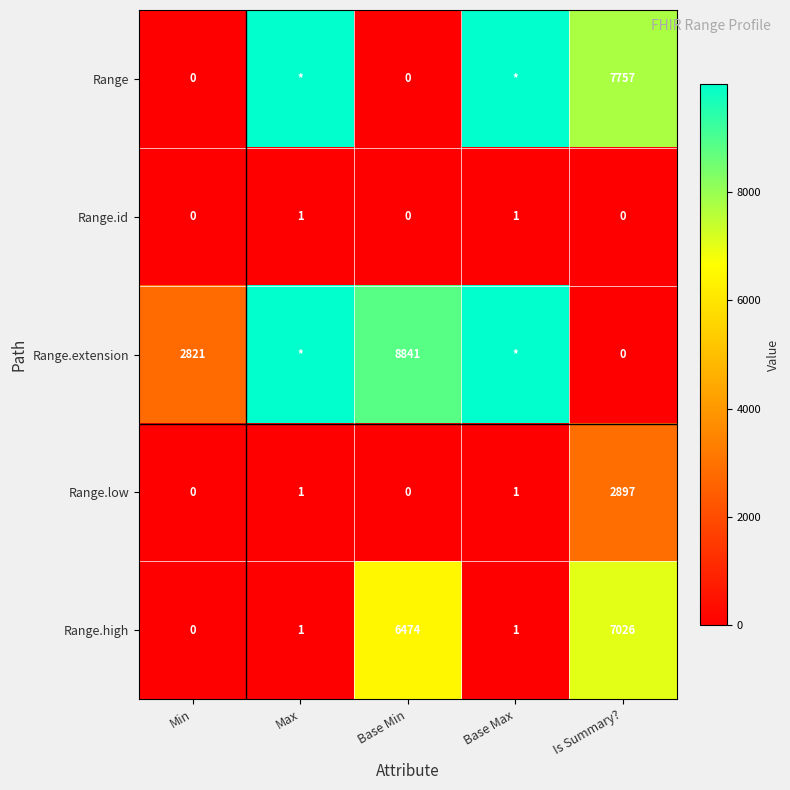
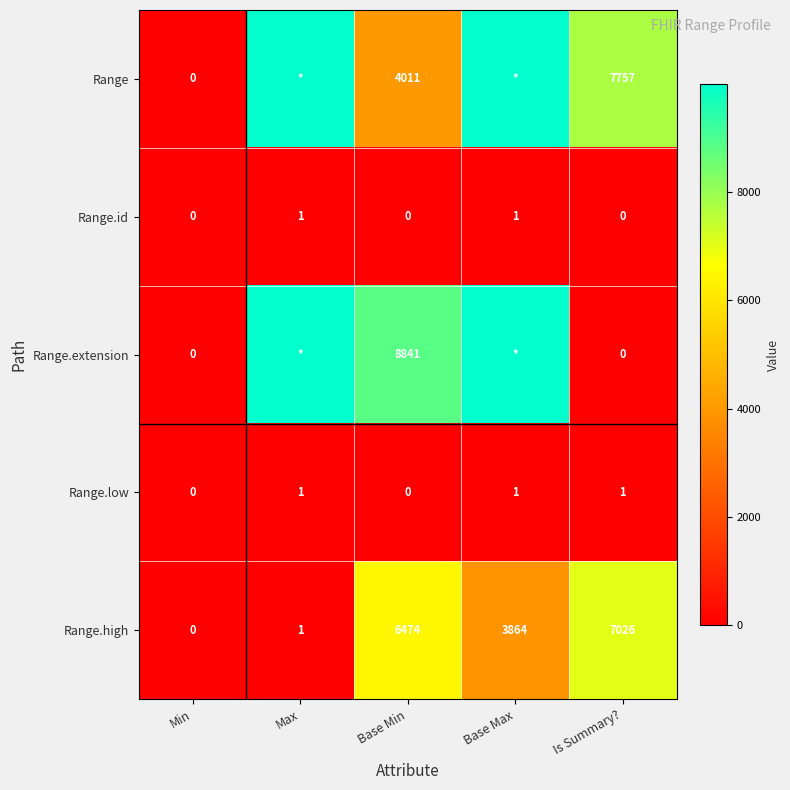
Range, Base Min: 0 -> 4011
Range.extension, Min: 2821 -> 0
Range.low, Is Summary?: 2897 -> 1
Range.high, Base Max: 1 -> 3864
